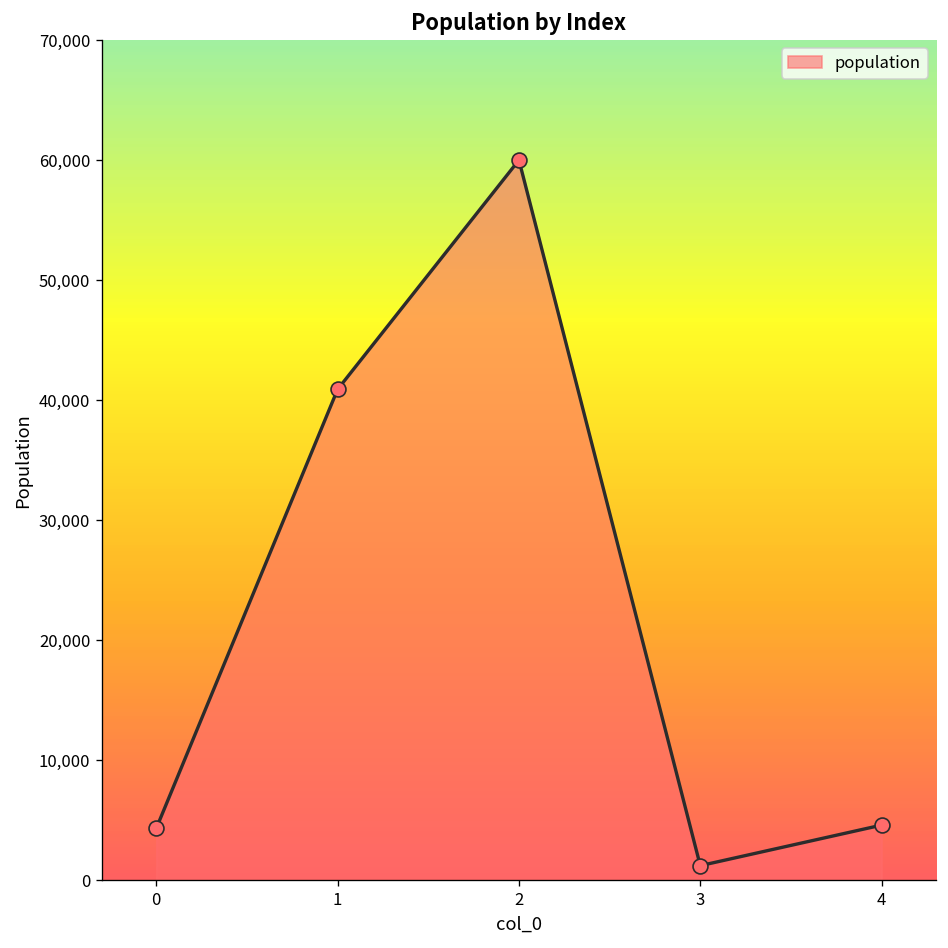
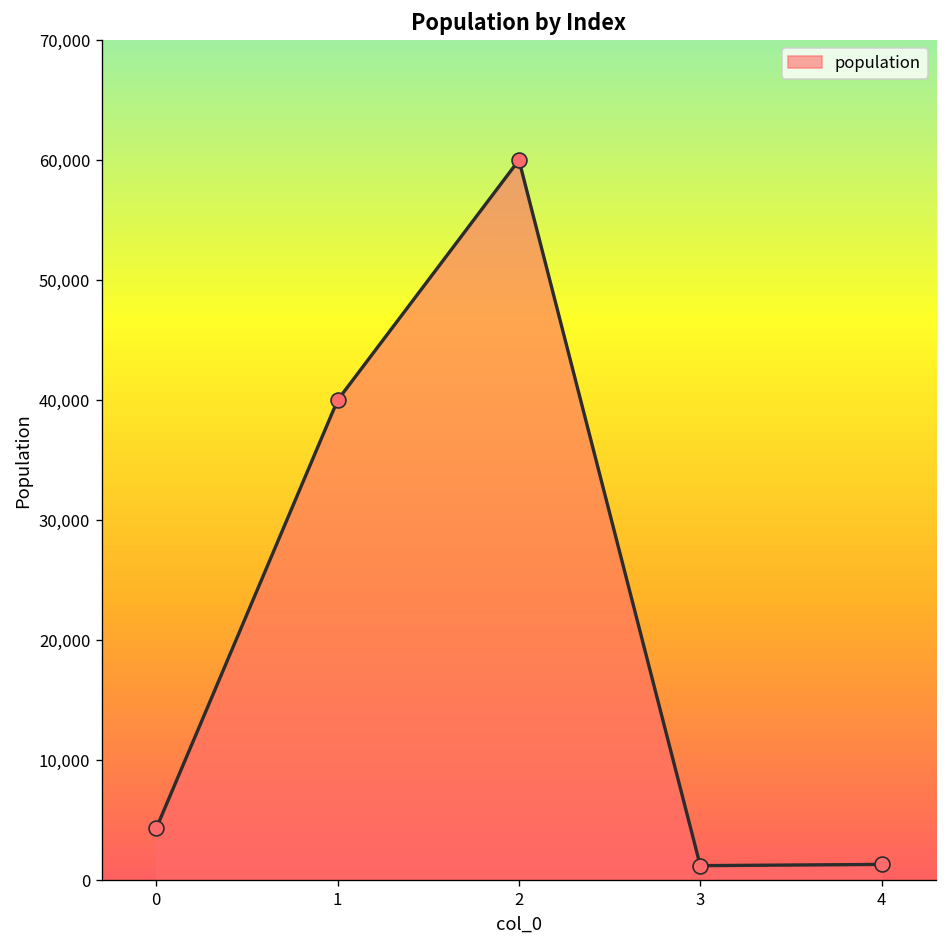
1: 40,900 -> 40,000
4: 4,600 -> 1,300
